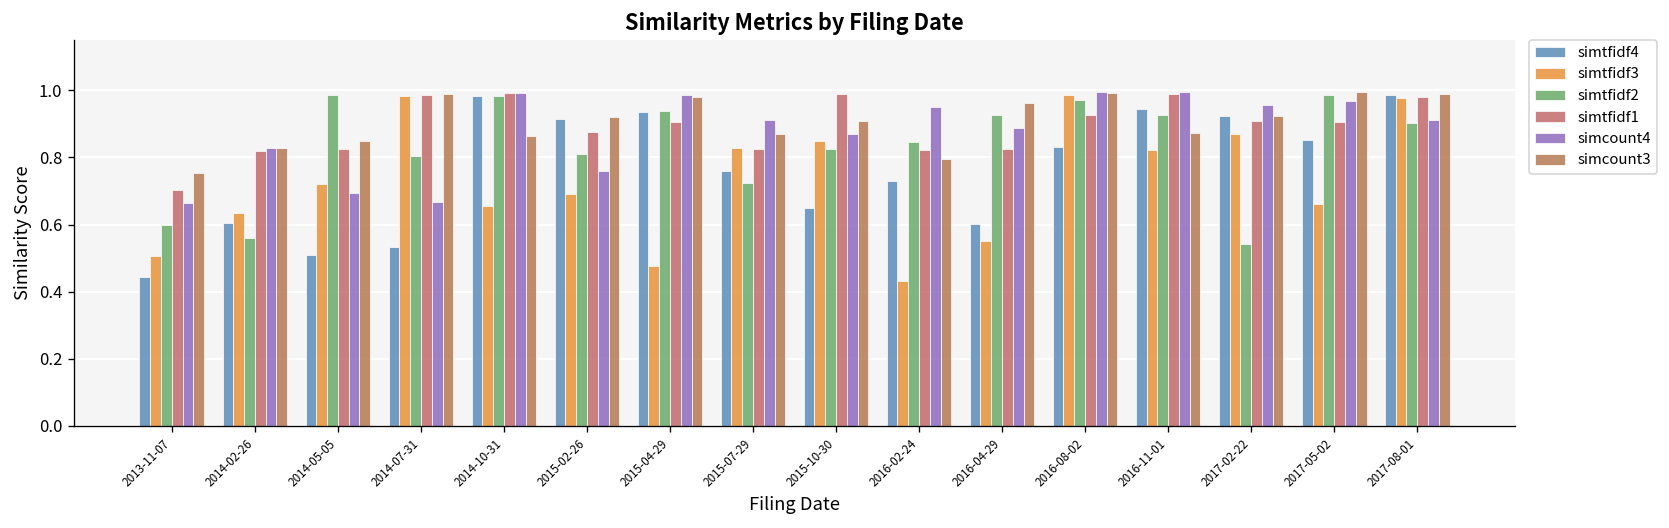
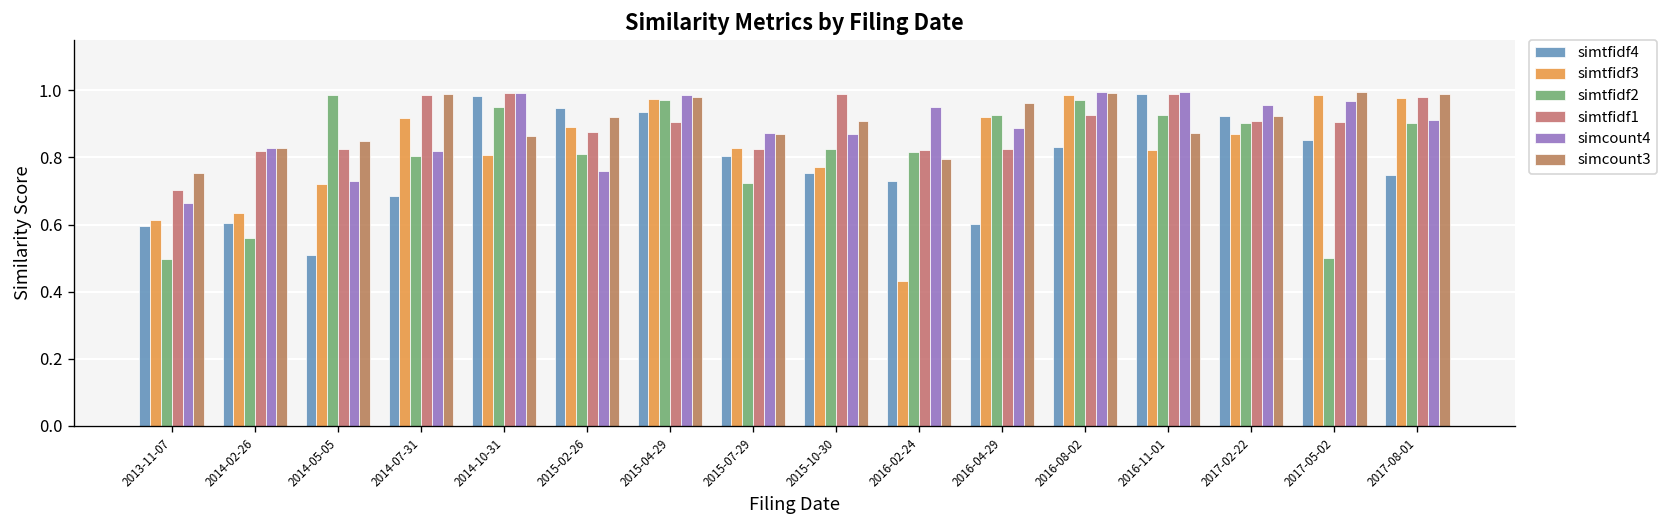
simtfidf4, 2013-11-07: 0.44 -> 0.60
simtfidf3, 2013-11-07: 0.51 -> 0.61
simtfidf2, 2013-11-07: 0.60 -> 0.50
simcount4, 2014-05-05: 0.69 -> 0.73
simtfidf4, 2014-07-31: 0.53 -> 0.68
simtfidf3, 2014-07-31: 0.98 -> 0.92
simcount4, 2014-07-31: 0.67 -> 0.82
simtfidf3, 2014-10-31: 0.65 -> 0.81
simtfidf2, 2014-10-31: 0.98 -> 0.95
simtfidf4, 2015-02-26: 0.92 -> 0.95
simtfidf3, 2015-02-26: 0.69 -> 0.89
simtfidf3, 2015-04-29: 0.48 -> 0.97
simtfidf2, 2015-04-29: 0.94 -> 0.97
simtfidf4, 2015-07-29: 0.76 -> 0.80
simcount4, 2015-07-29: 0.91 -> 0.87
simtfidf4, 2015-10-30: 0.65 -> 0.75
simtfidf3, 2015-10-30: 0.85 -> 0.77
simtfidf2, 2016-02-24: 0.85 -> 0.82
simtfidf3, 2016-04-29: 0.55 -> 0.92
simtfidf4, 2016-11-01: 0.94 -> 0.99
simtfidf2, 2017-02-22: 0.54 -> 0.90
simtfidf3, 2017-05-02: 0.66 -> 0.99
simtfidf2, 2017-05-02: 0.99 -> 0.50
simtfidf4, 2017-08-01: 0.99 -> 0.75
